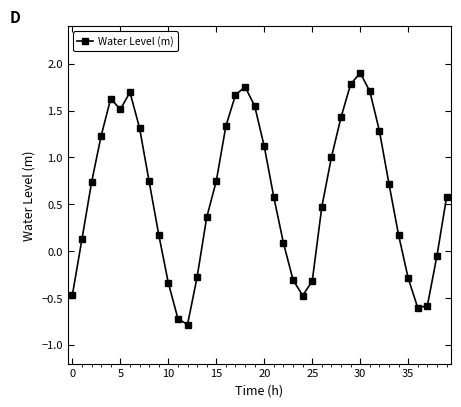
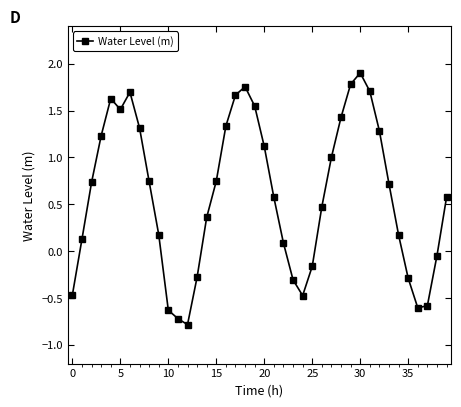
10: -0.3 -> -0.6
25: -0.3 -> -0.2
